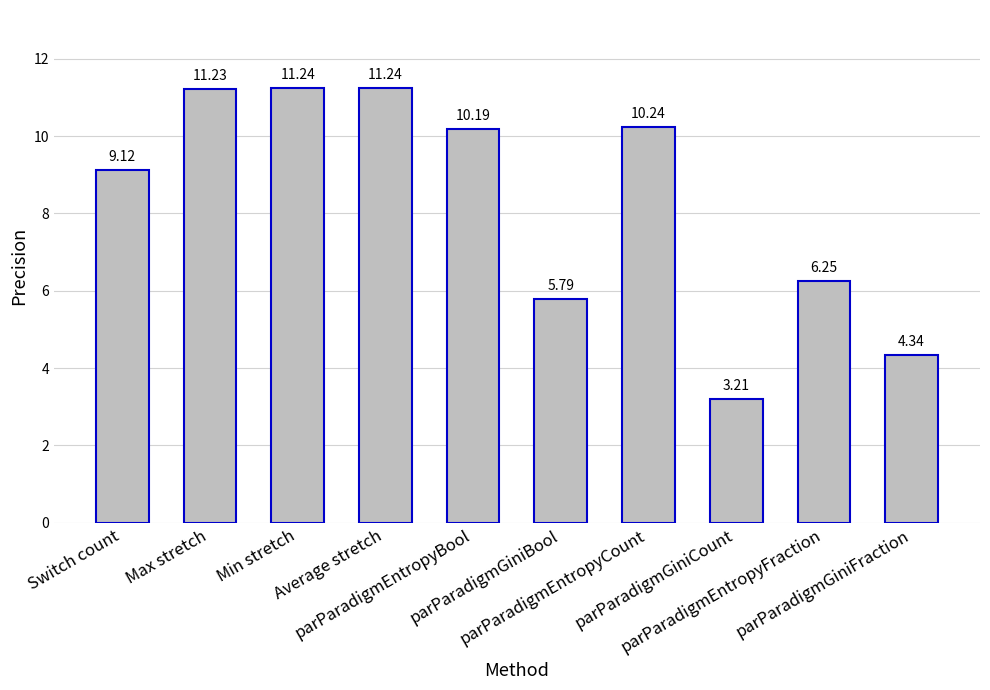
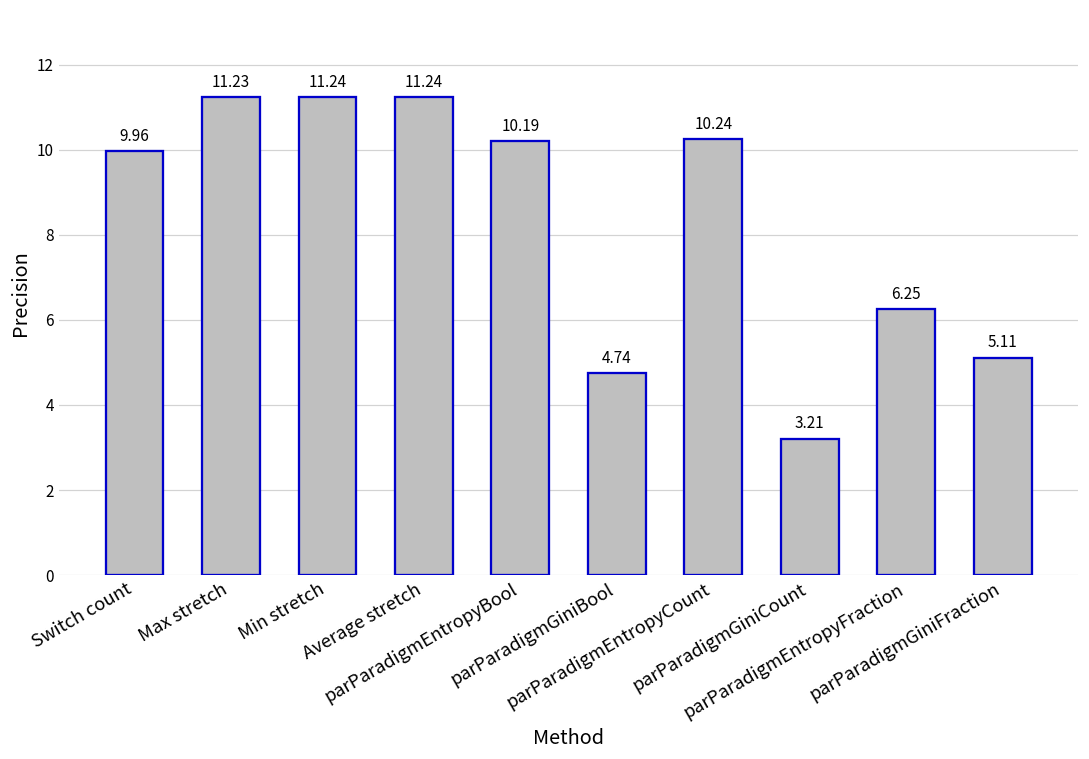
Switch count: 9.12 -> 9.96
parParadigmGiniBool: 5.79 -> 4.74
parParadigmGiniFraction: 4.34 -> 5.11
